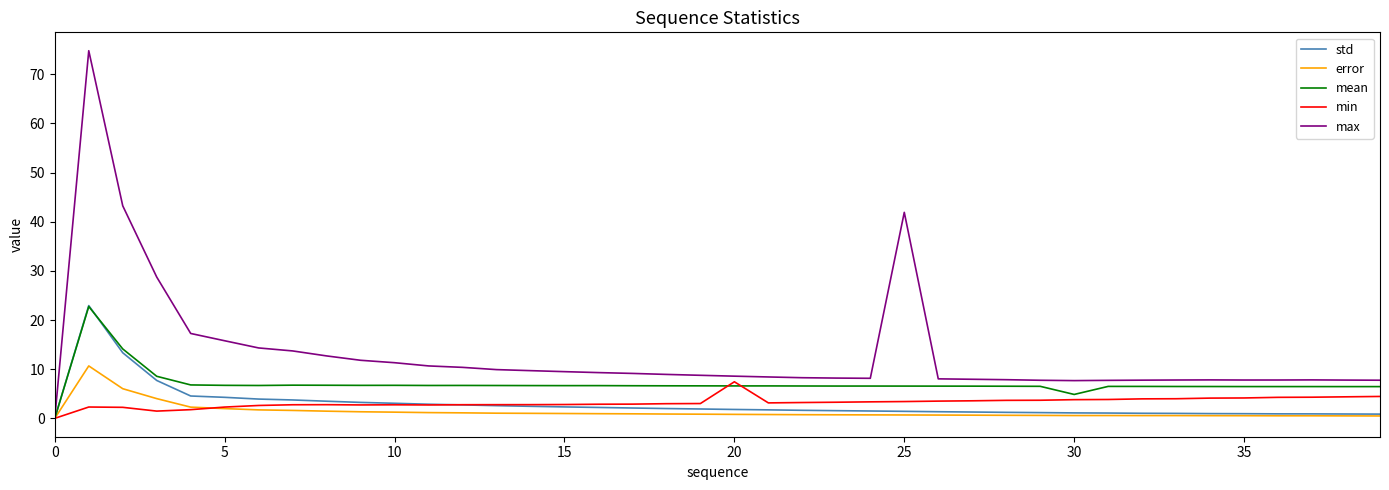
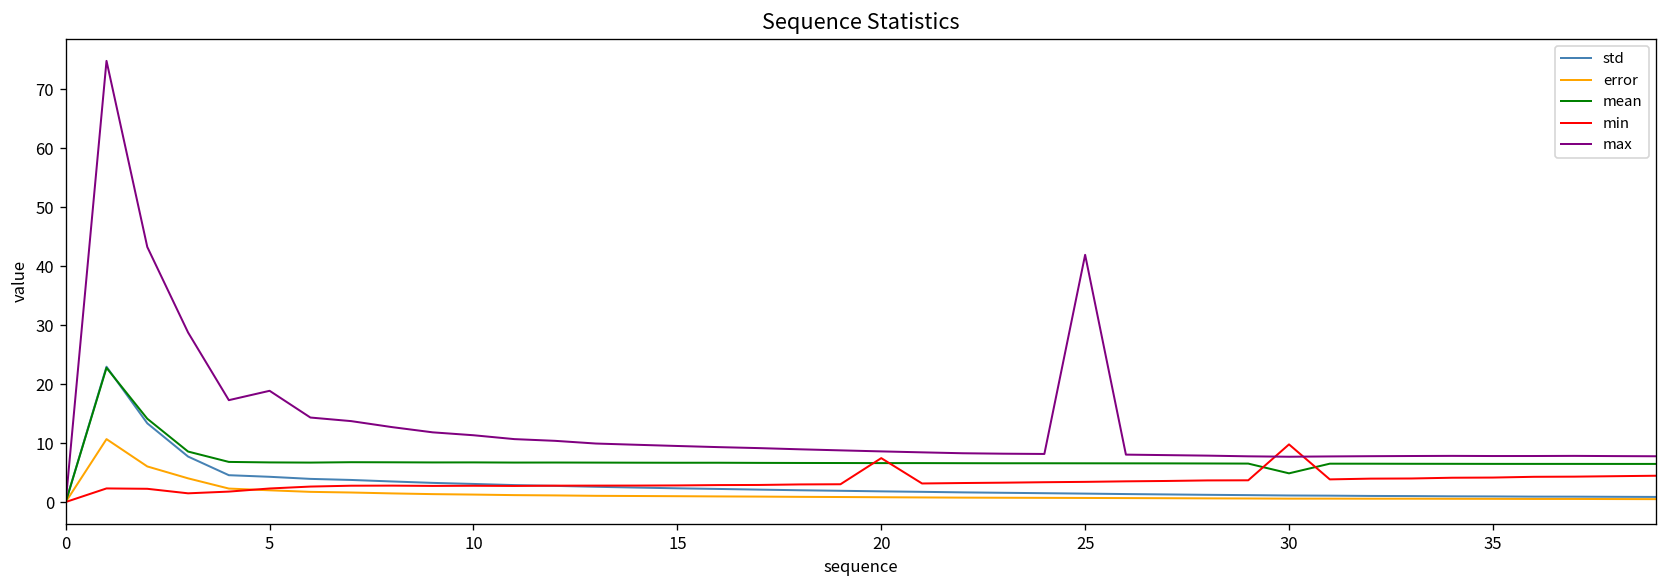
max, 5: 16 -> 19
min, 30: 4 -> 10
